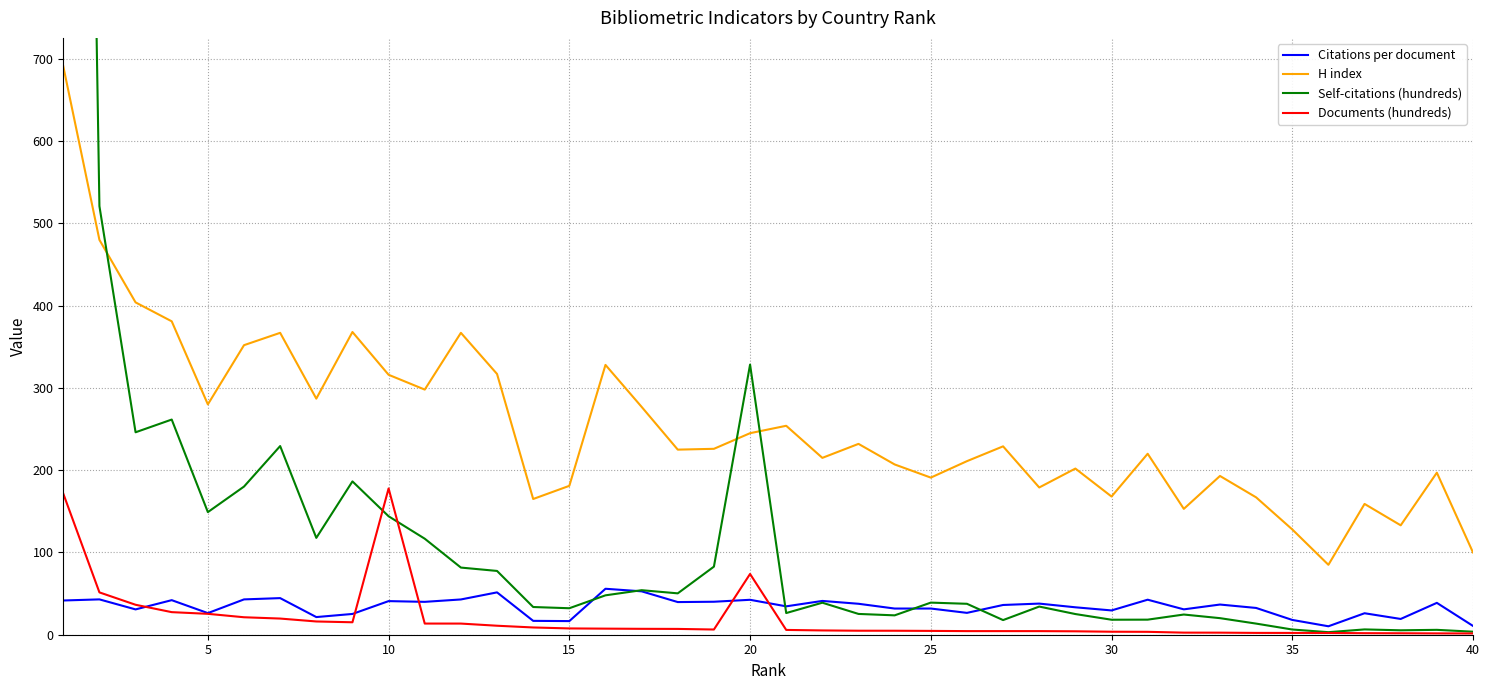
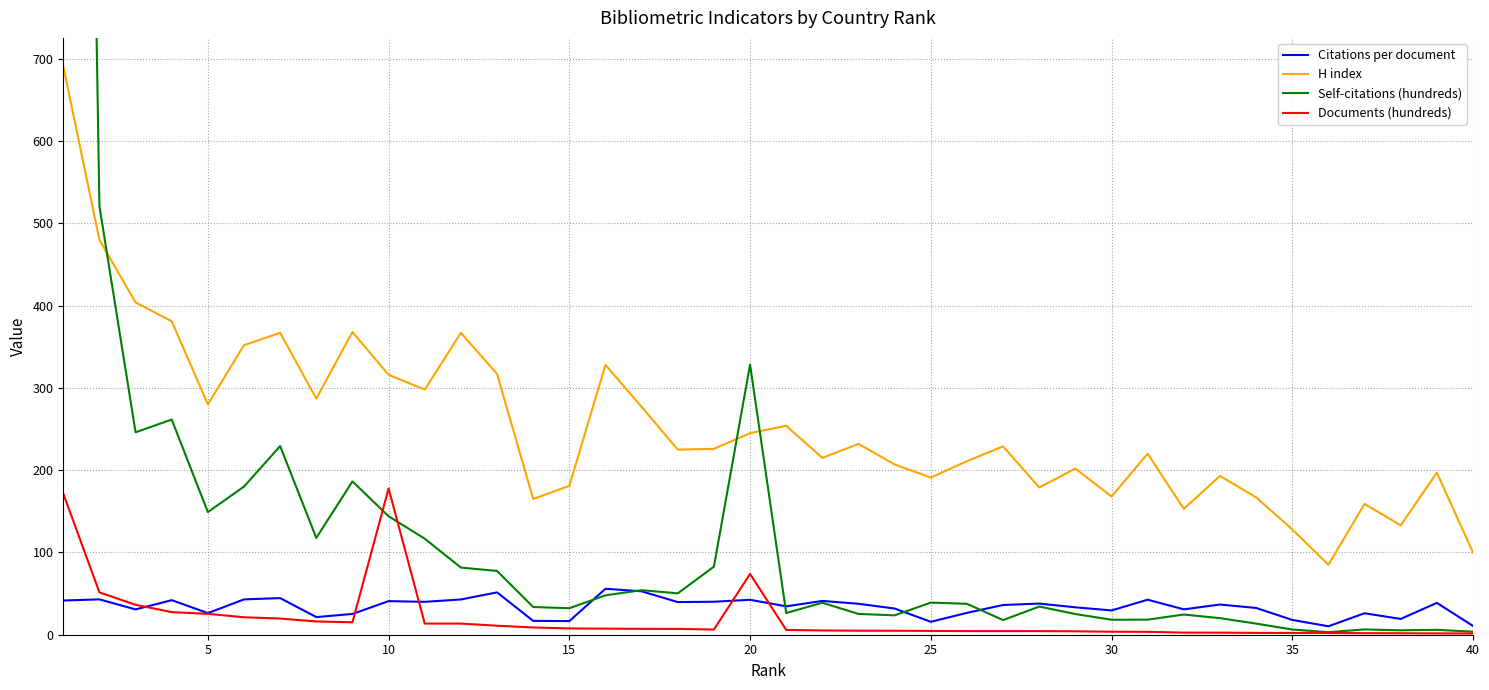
Citations per document, 25: 30 -> 20
